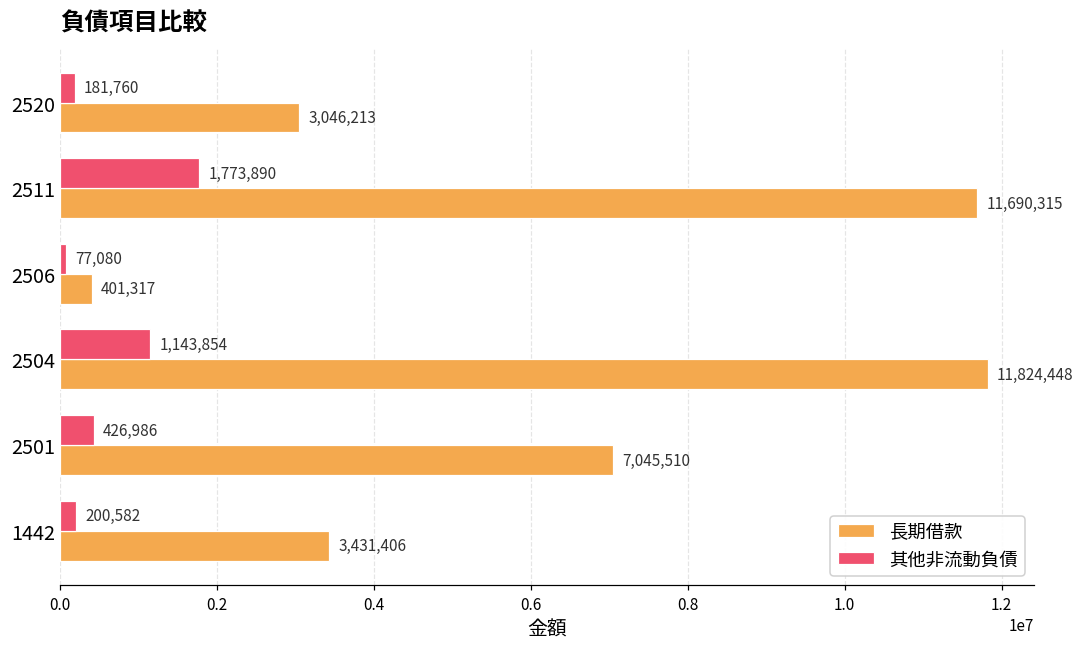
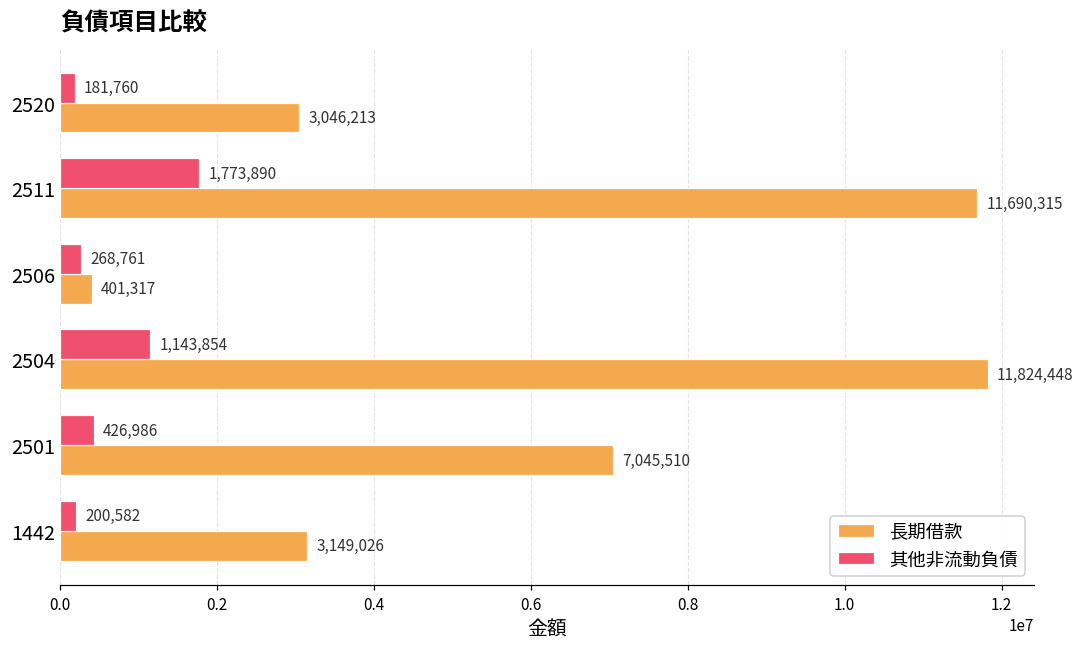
其他非流動負債, 2506: 77,080 -> 268,761
長期借款, 1442: 3,431,406 -> 3,149,026
